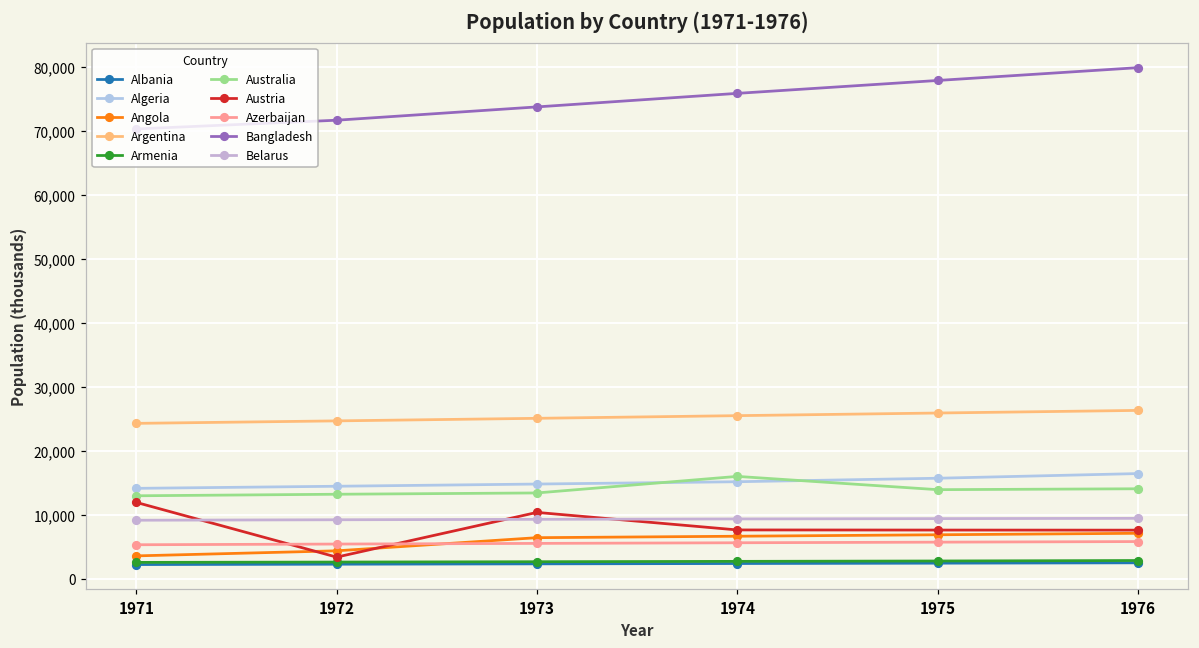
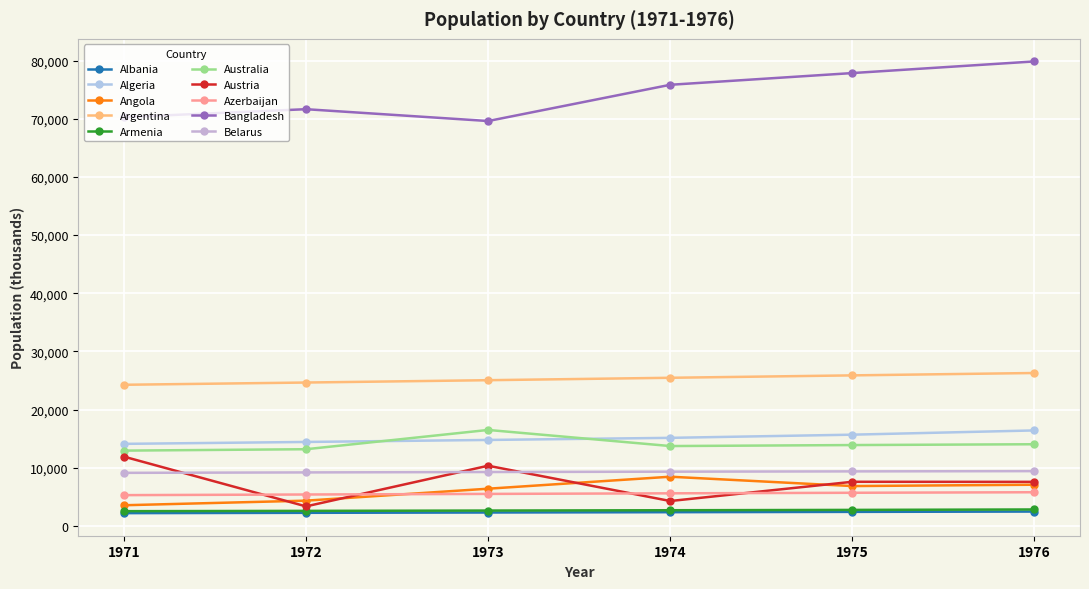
Australia, 1973: 13,000 -> 16,000
Bangladesh, 1973: 74,000 -> 70,000
Angola, 1974: 7,000 -> 8,000
Australia, 1974: 16,000 -> 14,000
Austria, 1974: 8,000 -> 4,000
